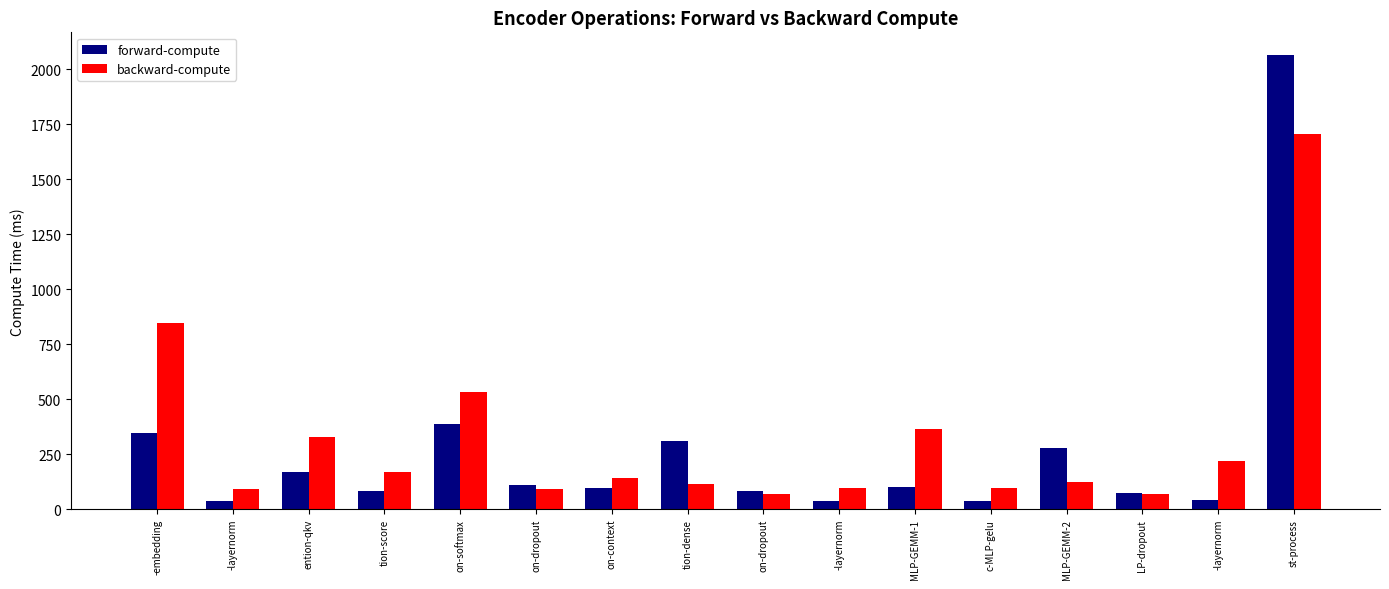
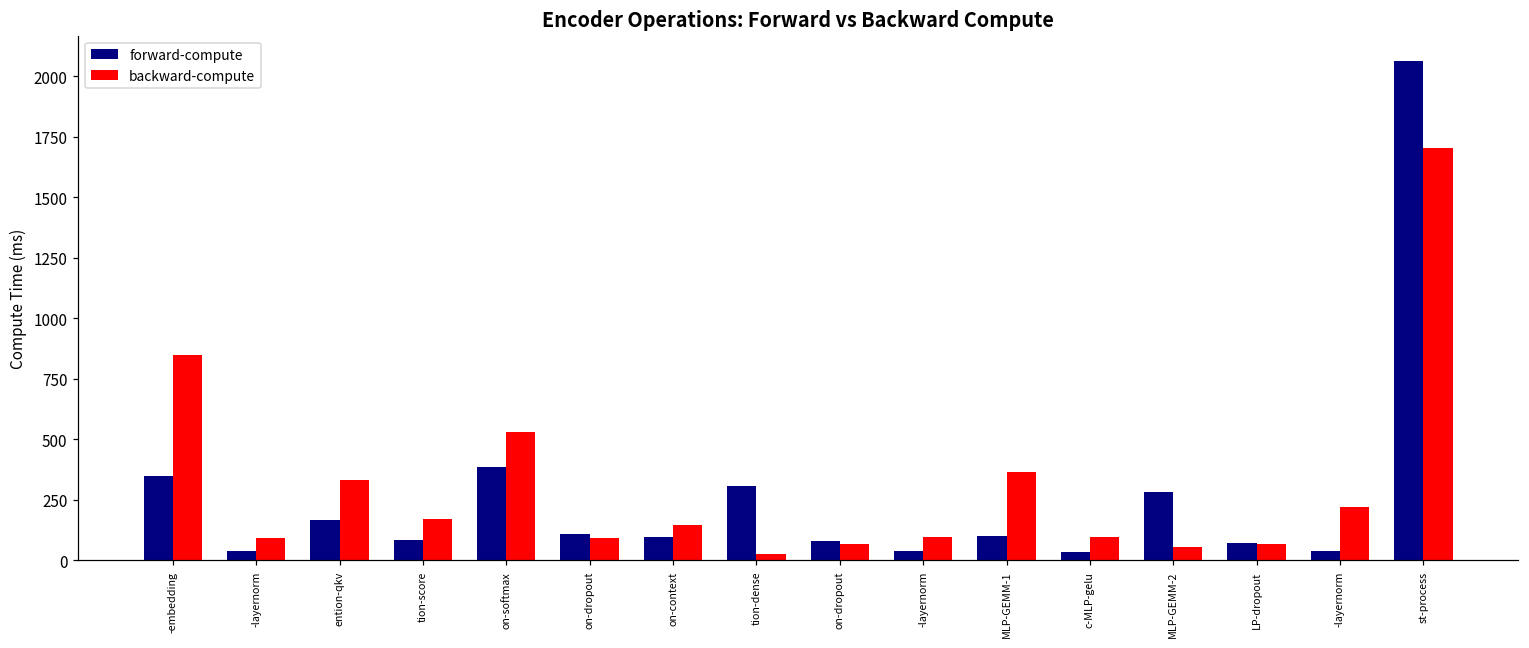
backward-compute, tion-dense: 110 -> 20
backward-compute, MLP-GEMM-2: 120 -> 50
